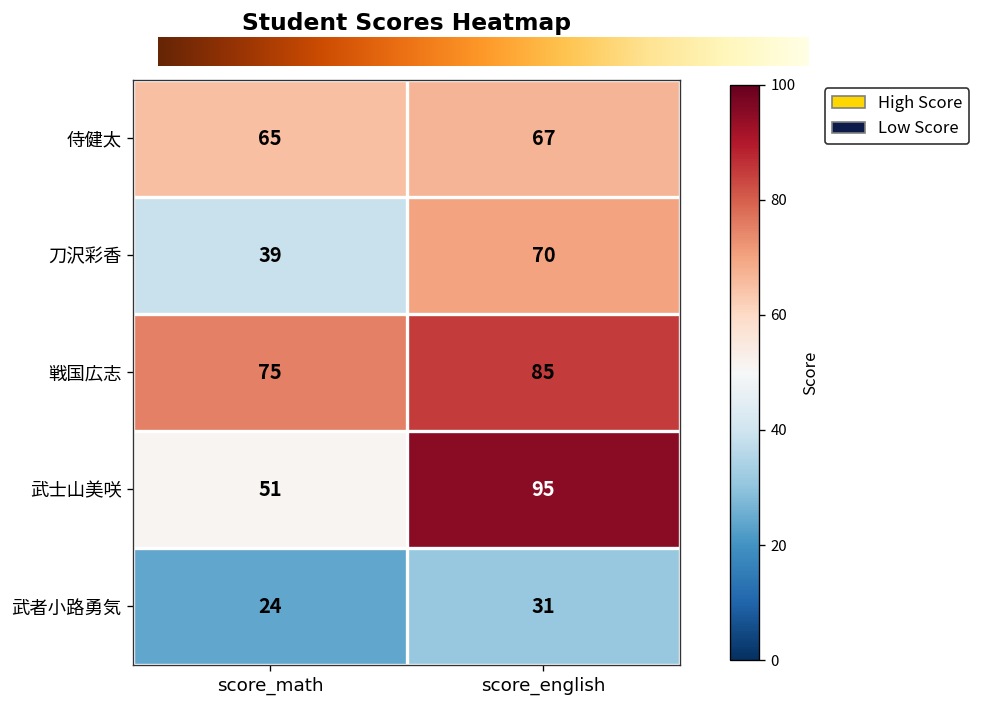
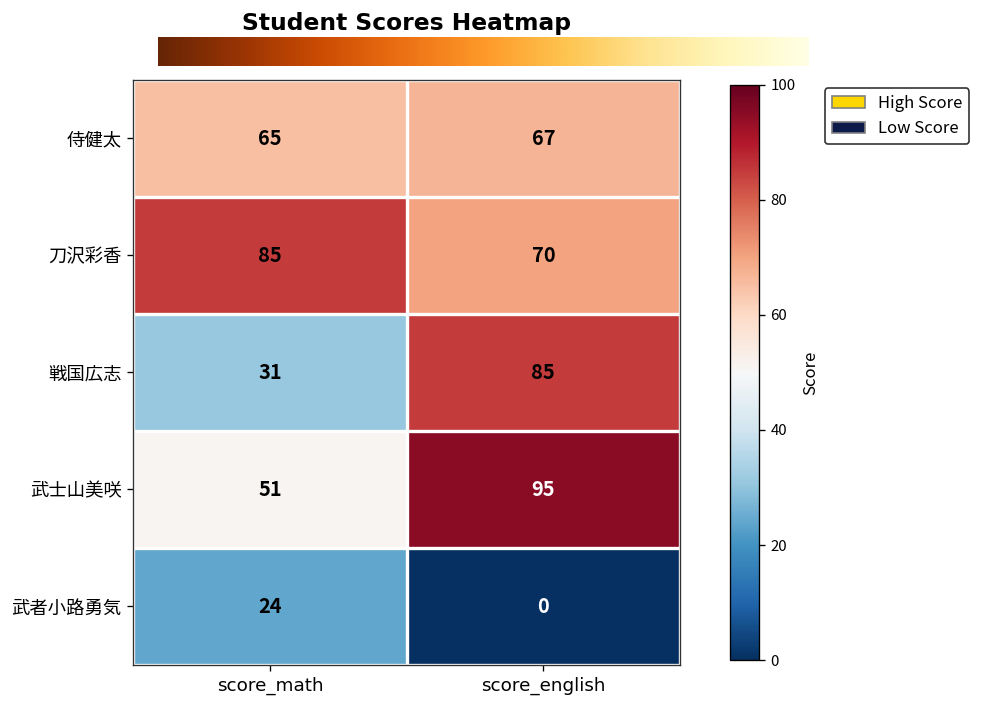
刀沢彩香, score_math: 39 -> 85
戦国広志, score_math: 75 -> 31
武者小路勇気, score_english: 31 -> 0
